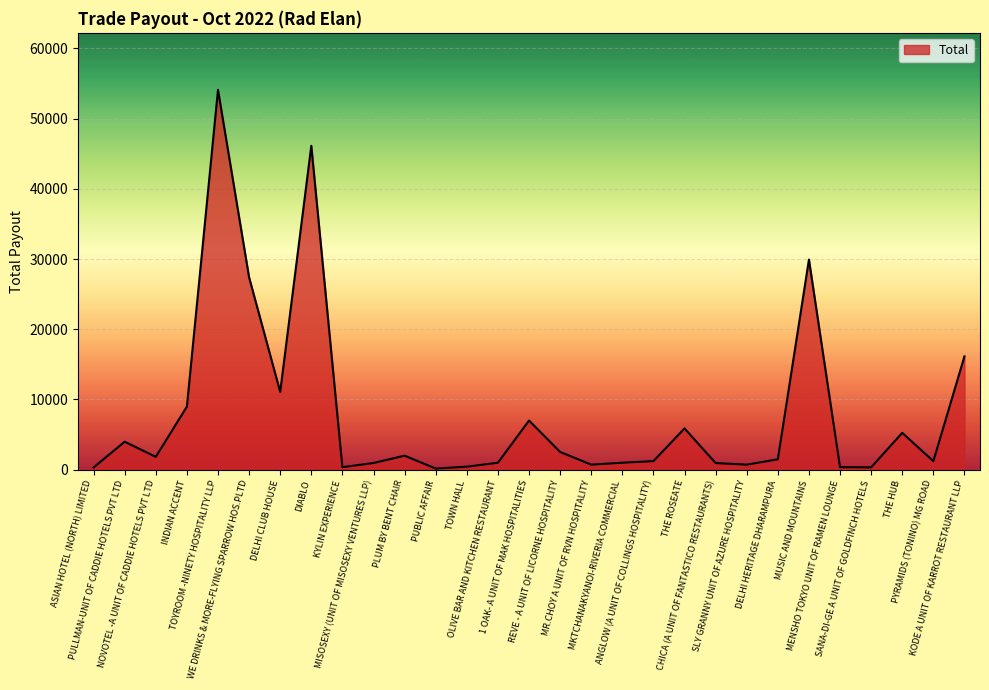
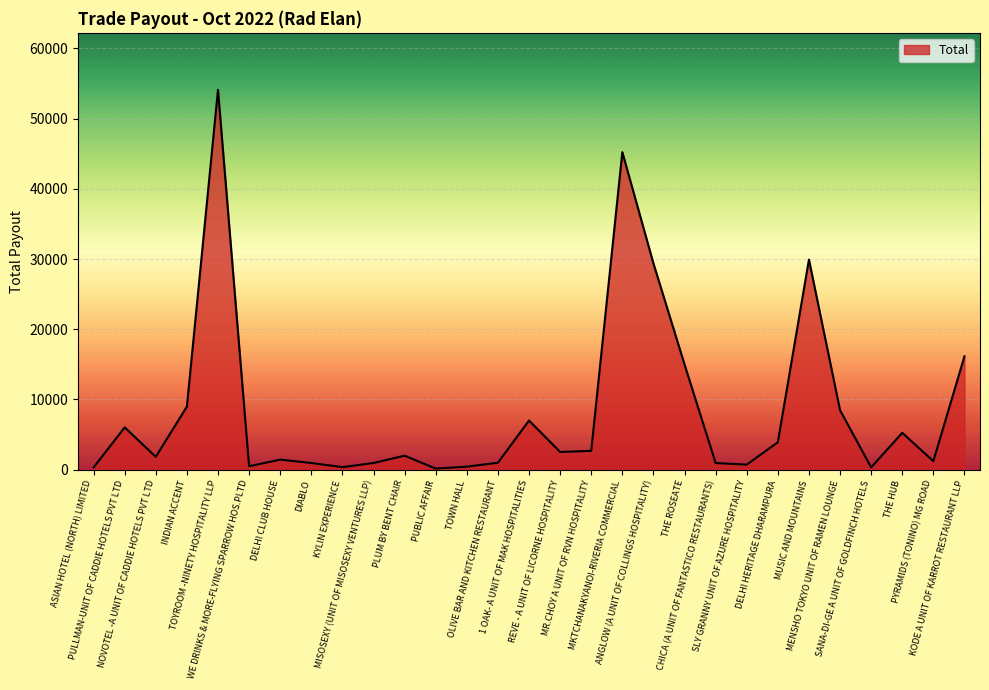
PULLMAN-UNIT OF CADDIE HOTELS PVT LTD: 4000 -> 6000
WE DRINKS & MORE-FLYING SPARROW HOS.PLTD: 27000 -> 0
DELHI CLUB HOUSE: 11000 -> 1000
DIABLO: 46000 -> 1000
MR.CHOY A UNIT OF RVN HOSPITALITY: 1000 -> 3000
MKTCHANAKYANOI-RIVERIA COMMERCIAL: 1000 -> 45000
ANGLOW (A UNIT OF COLLINGS HOSPITALITY): 1000 -> 29000
THE ROSEATE: 6000 -> 15000
DELHI HERITAGE DHARAMPURA: 1000 -> 4000
MENSHO TOKYO UNIT OF RAMEN LOUNGE: 0 -> 8000
